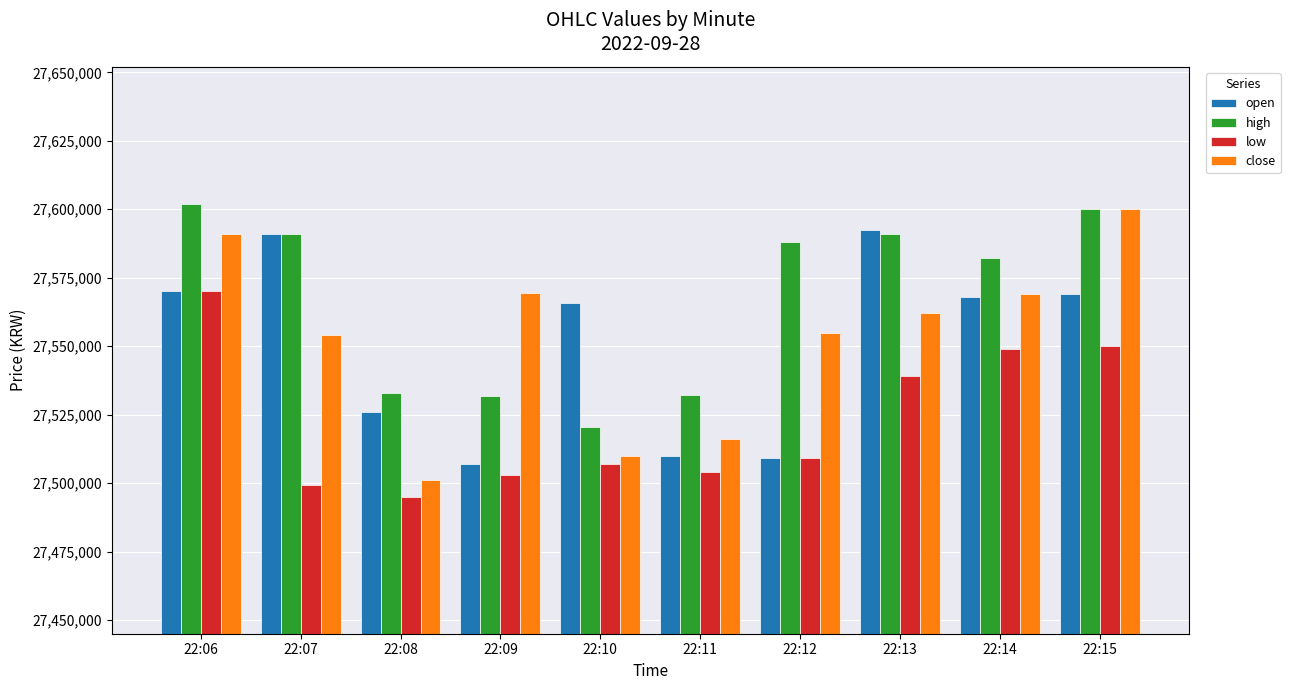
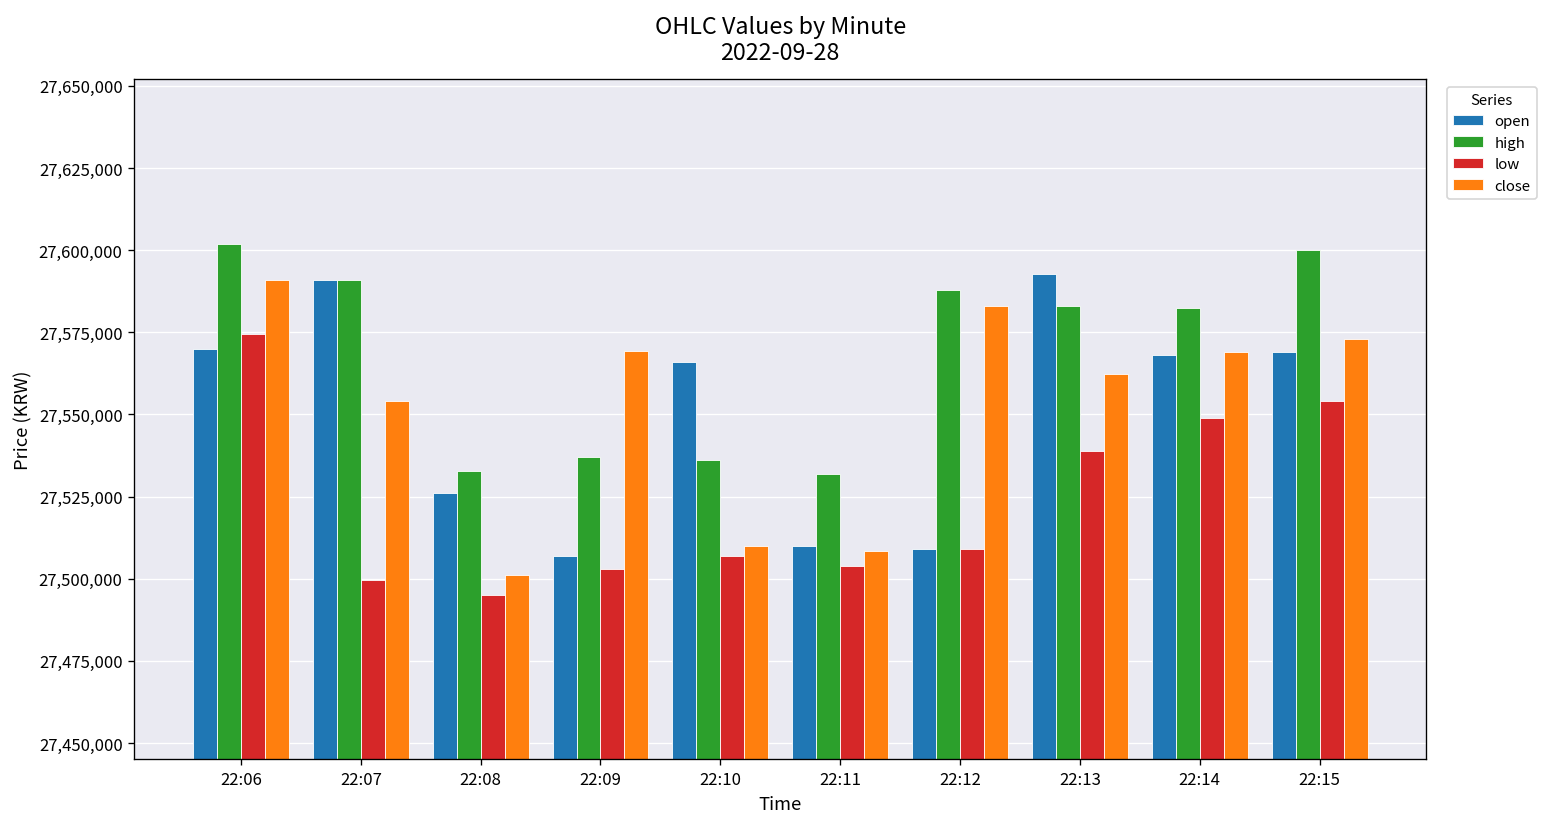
low, 22:06: 27,570,000 -> 27,575,000
high, 22:09: 27,532,000 -> 27,537,000
high, 22:10: 27,521,000 -> 27,536,000
close, 22:11: 27,516,000 -> 27,508,000
close, 22:12: 27,555,000 -> 27,583,000
high, 22:13: 27,591,000 -> 27,583,000
low, 22:15: 27,550,000 -> 27,554,000
close, 22:15: 27,600,000 -> 27,573,000
